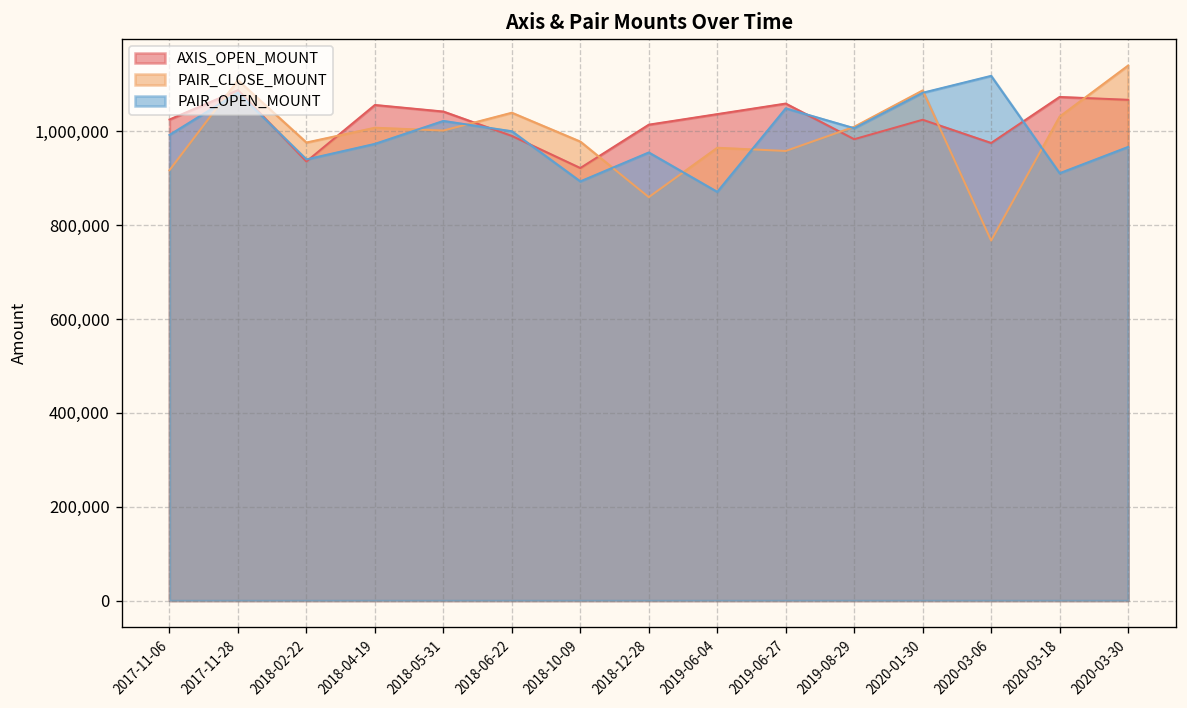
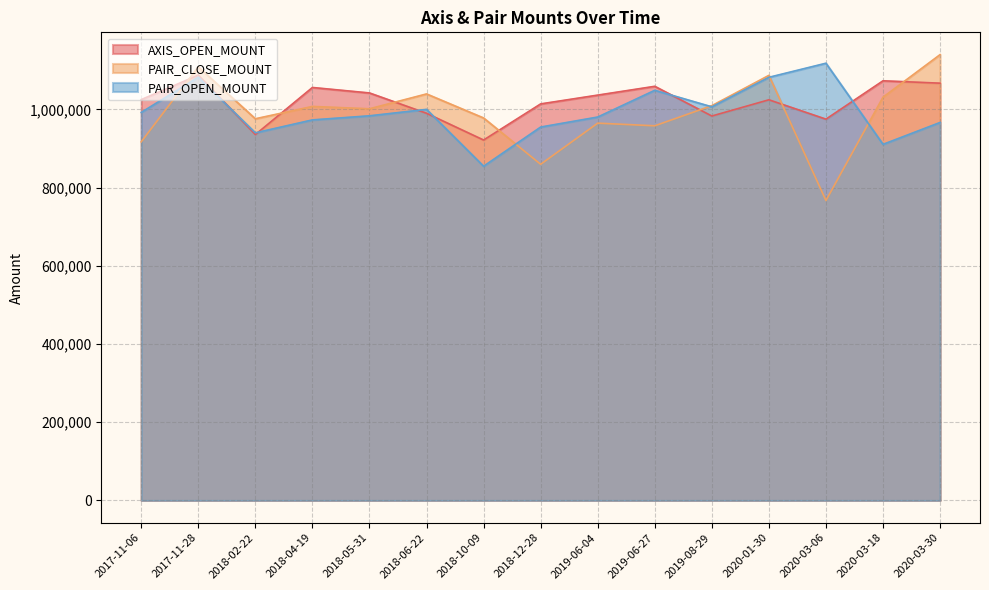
PAIR_OPEN_MOUNT, 2018-05-31: 1,020,000 -> 980,000
PAIR_OPEN_MOUNT, 2018-10-09: 890,000 -> 850,000
PAIR_OPEN_MOUNT, 2019-06-04: 870,000 -> 980,000
